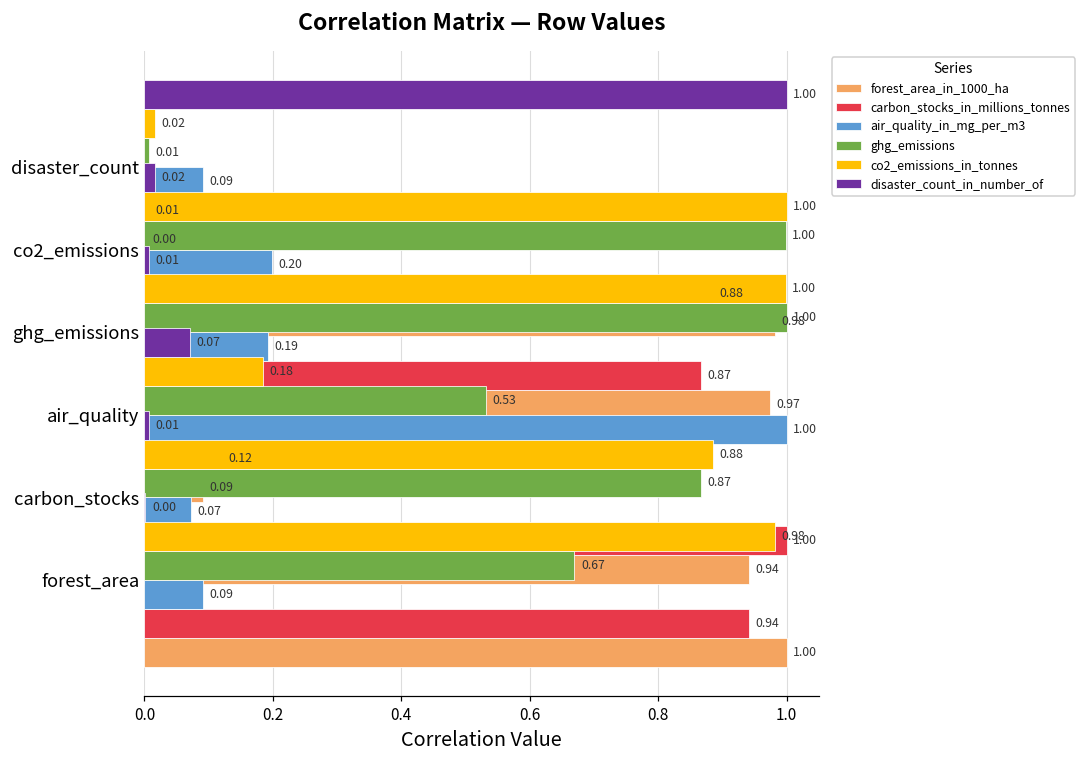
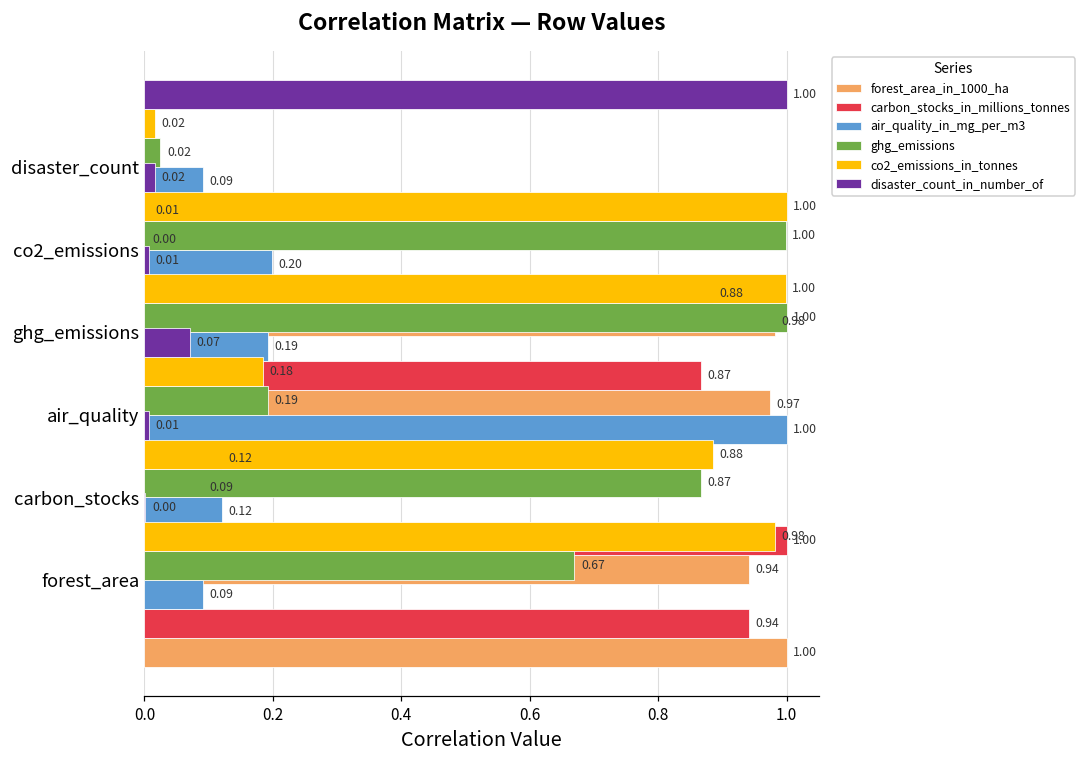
ghg_emissions, disaster_count: 0.01 -> 0.02
ghg_emissions, air_quality: 0.53 -> 0.19
air_quality_in_mg_per_m3, carbon_stocks: 0.07 -> 0.12
